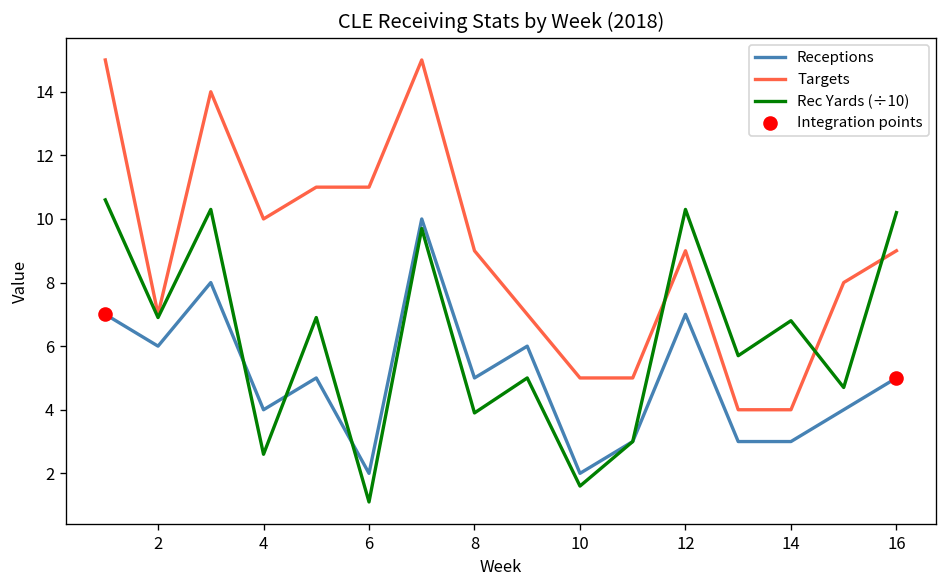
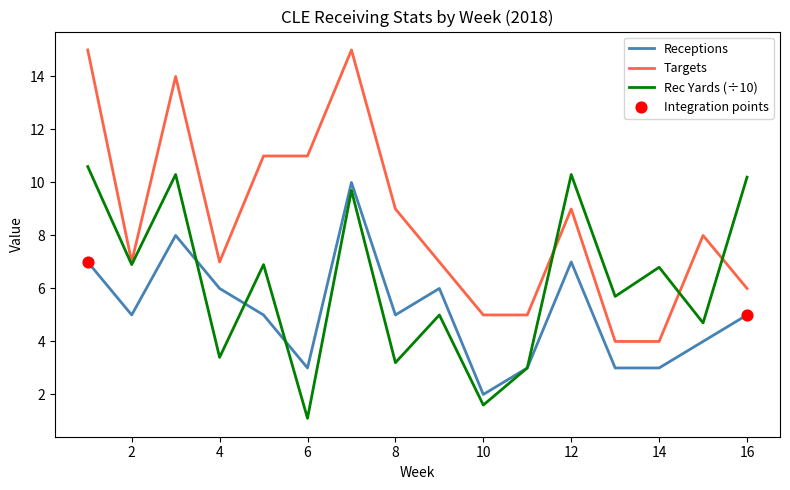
Receptions, 2: 6 -> 5
Receptions, 4: 4 -> 6
Targets, 4: 10 -> 7
Rec Yards (÷10), 4: 2.6 -> 3.4
Receptions, 6: 2 -> 3
Rec Yards (÷10), 8: 3.9 -> 3.2
Targets, 16: 9 -> 6
